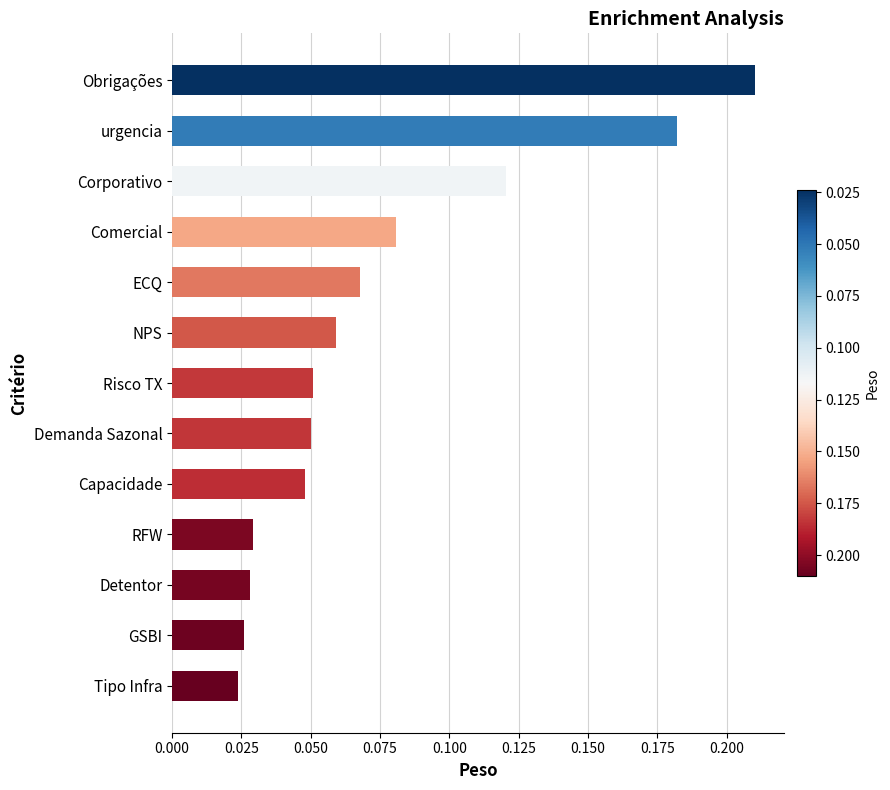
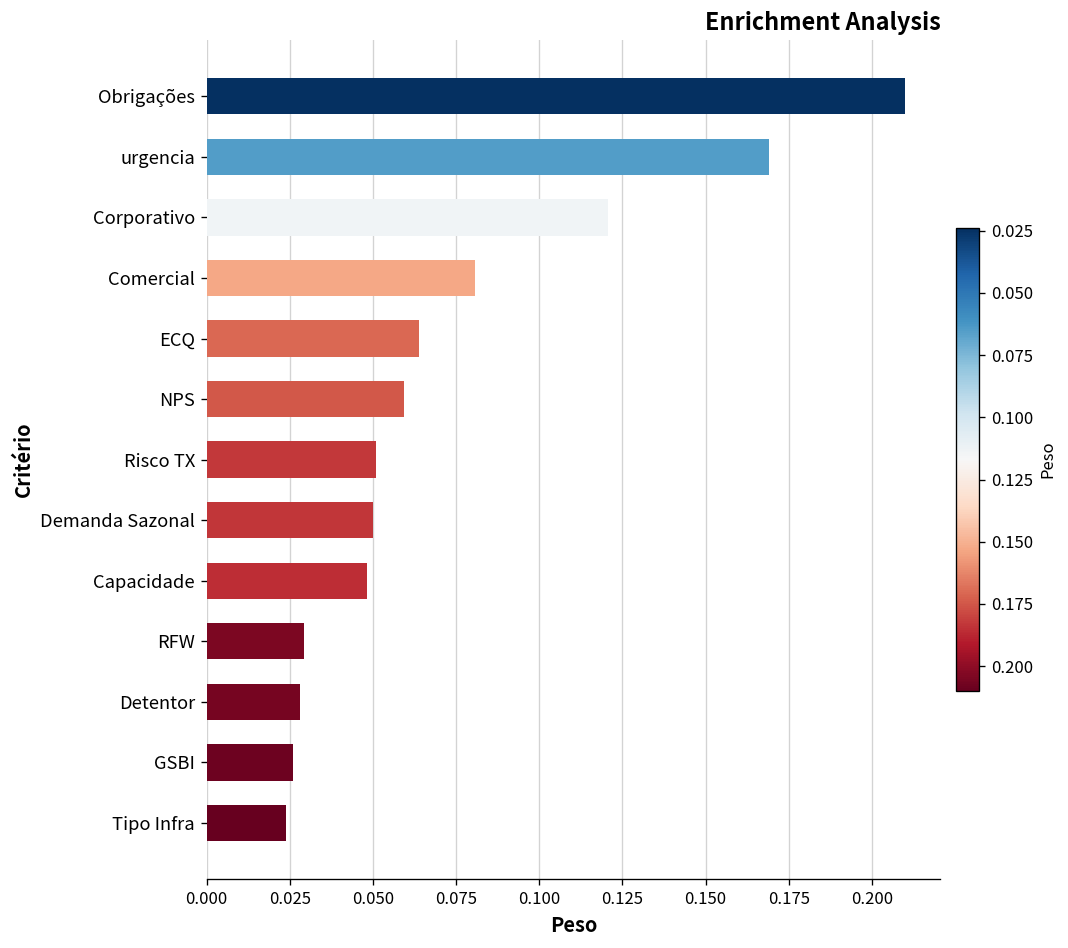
urgencia: 0.182 -> 0.169
ECQ: 0.068 -> 0.064
